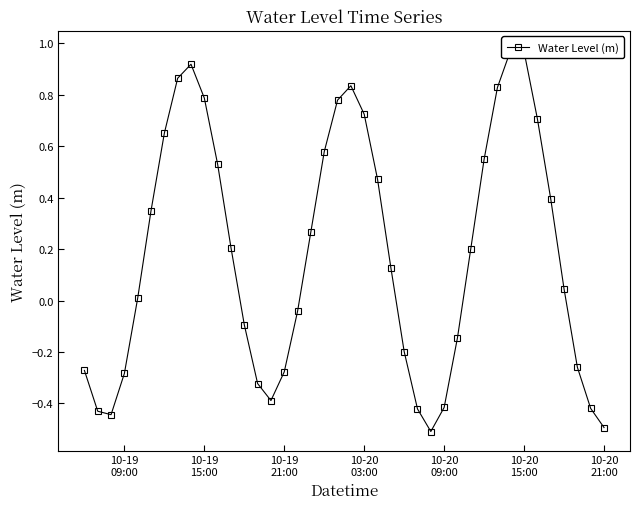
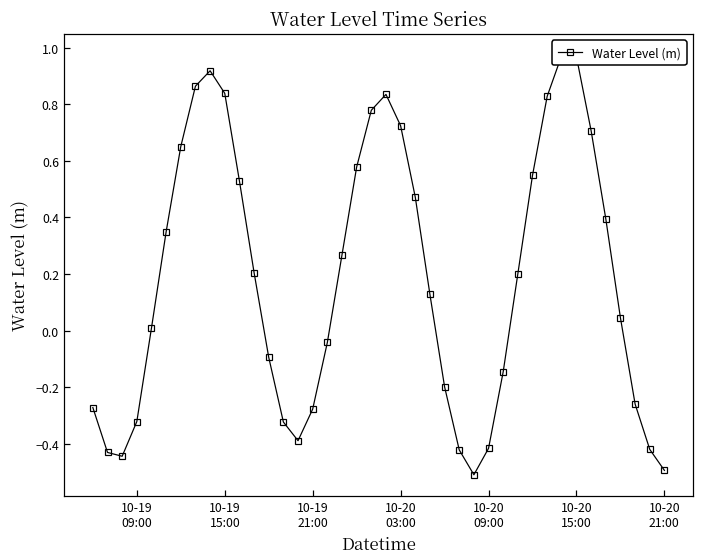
10-19 09:00: -0.28 -> -0.32
10-19 15:00: 0.79 -> 0.84
